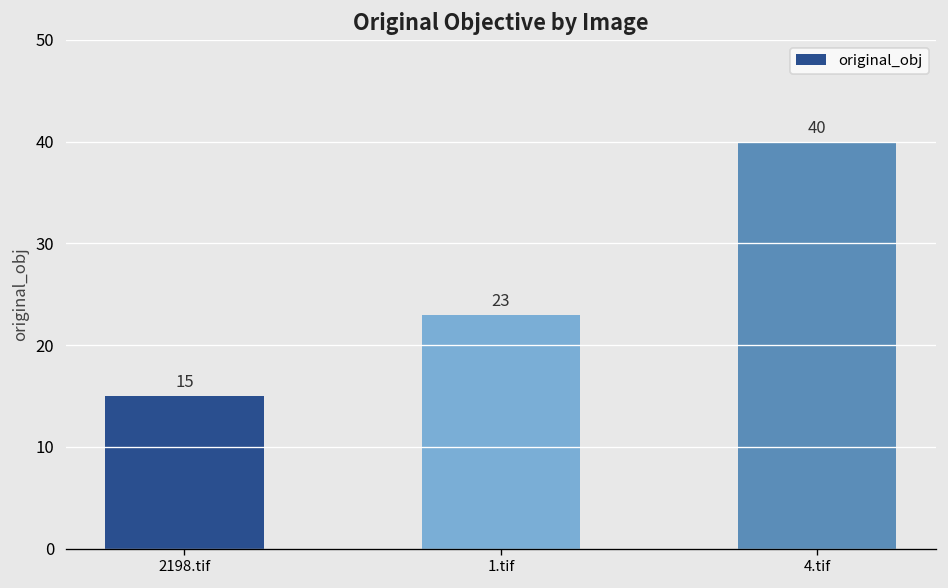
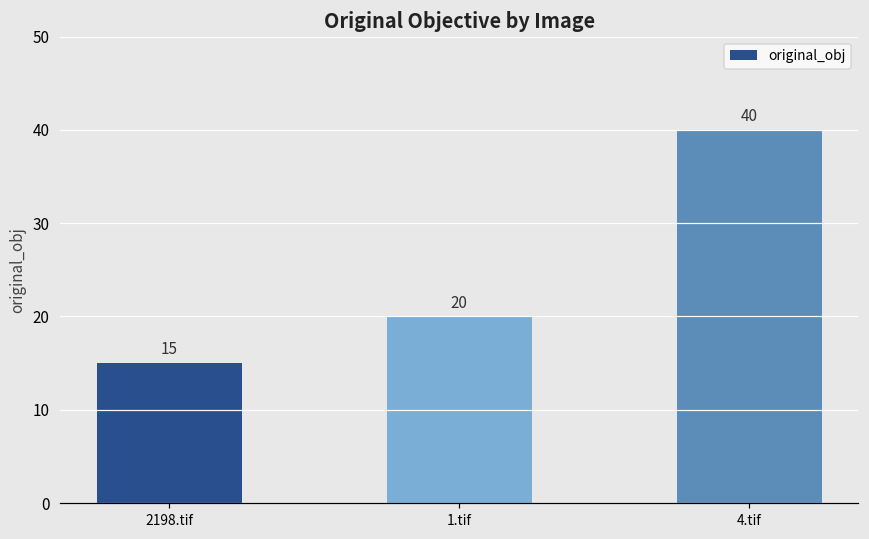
1.tif: 23 -> 20
